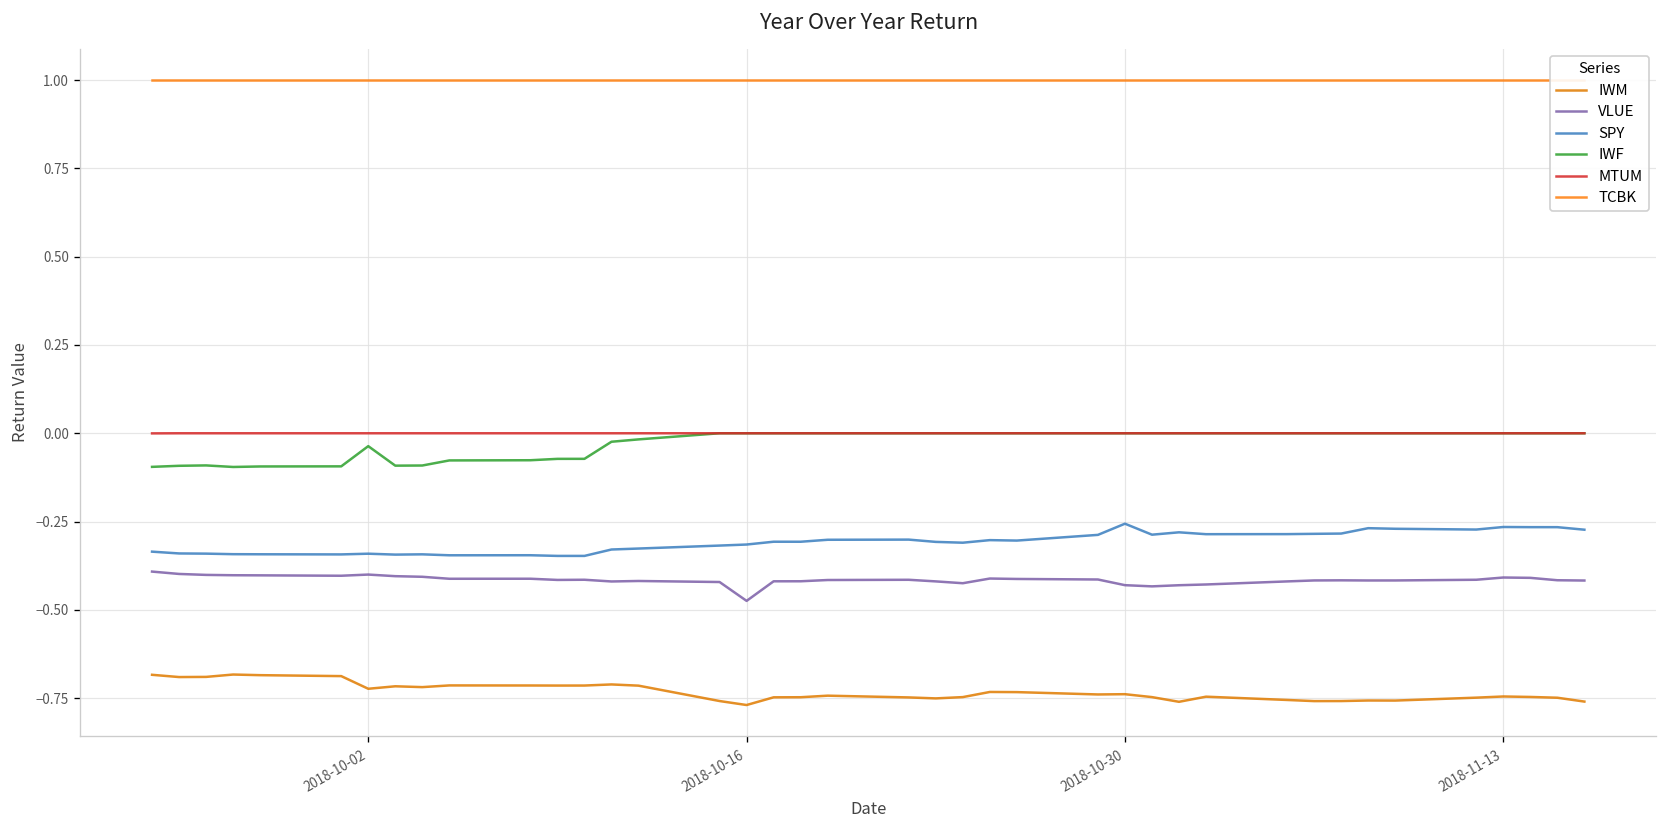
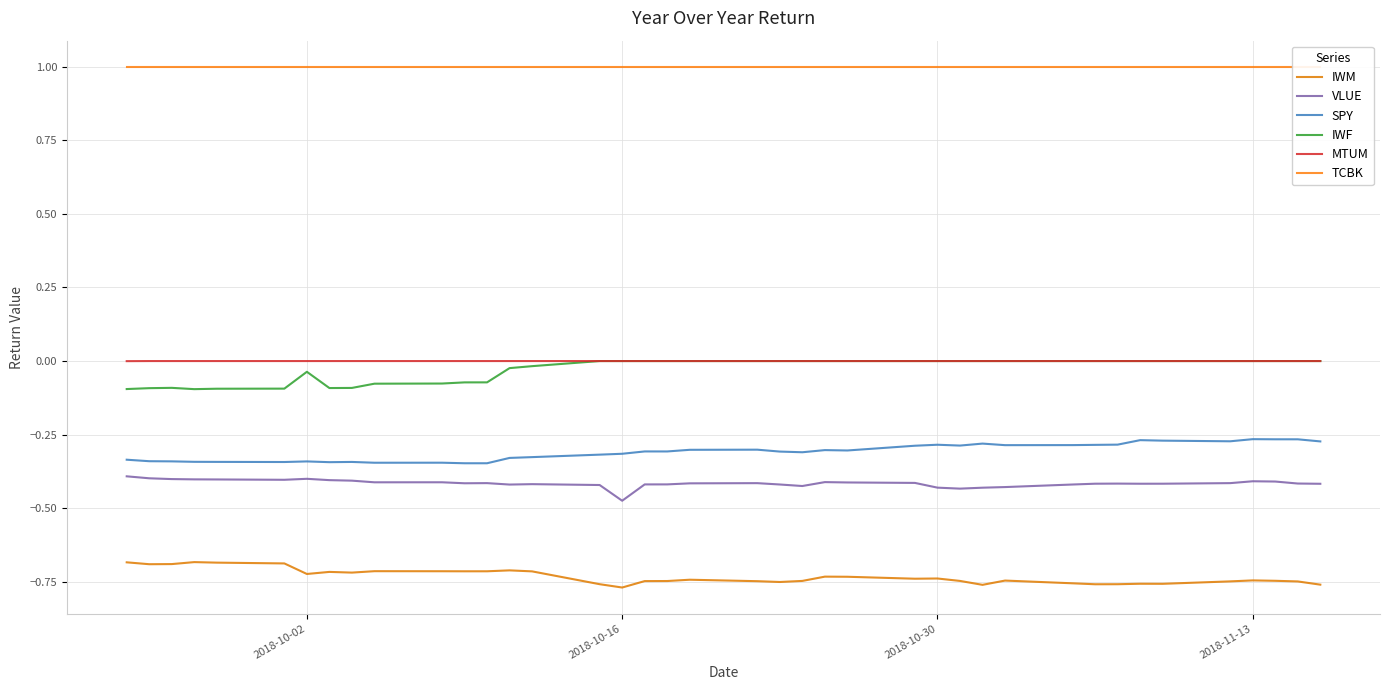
SPY, 2018-10-30: -0.26 -> -0.28
